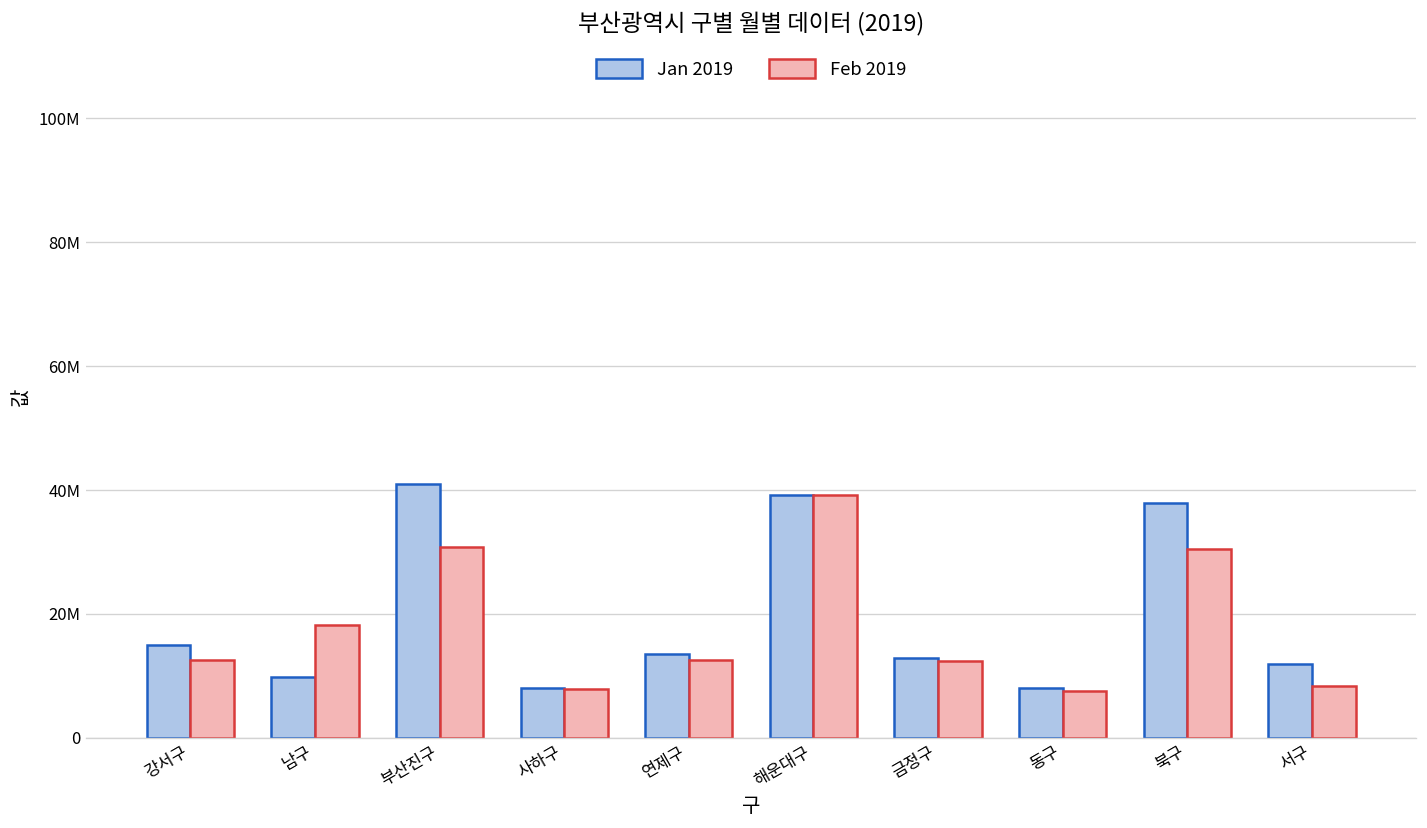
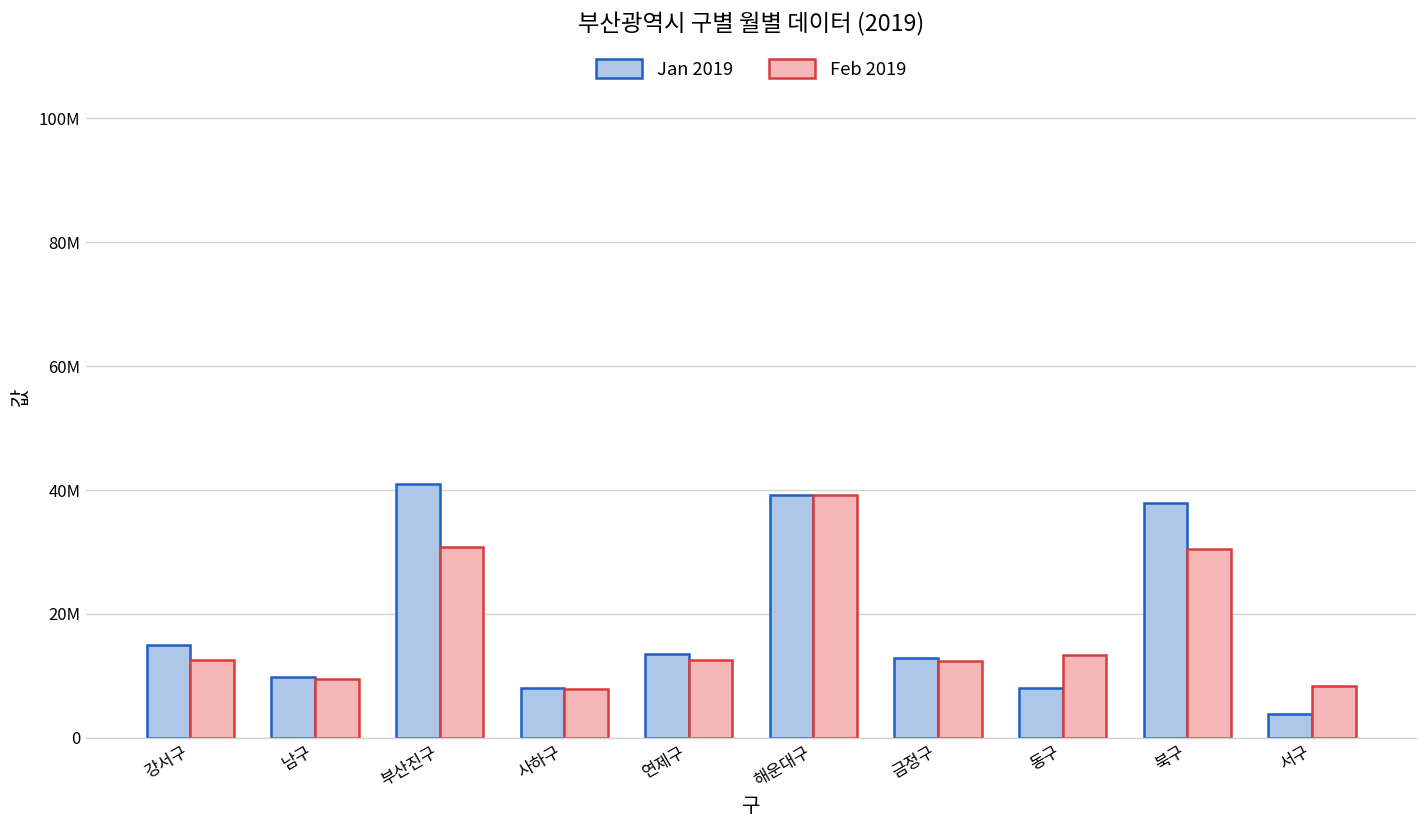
Feb 2019, 남구: 18000000 -> 9000000
Feb 2019, 동구: 8000000 -> 13000000
Jan 2019, 서구: 12000000 -> 4000000
